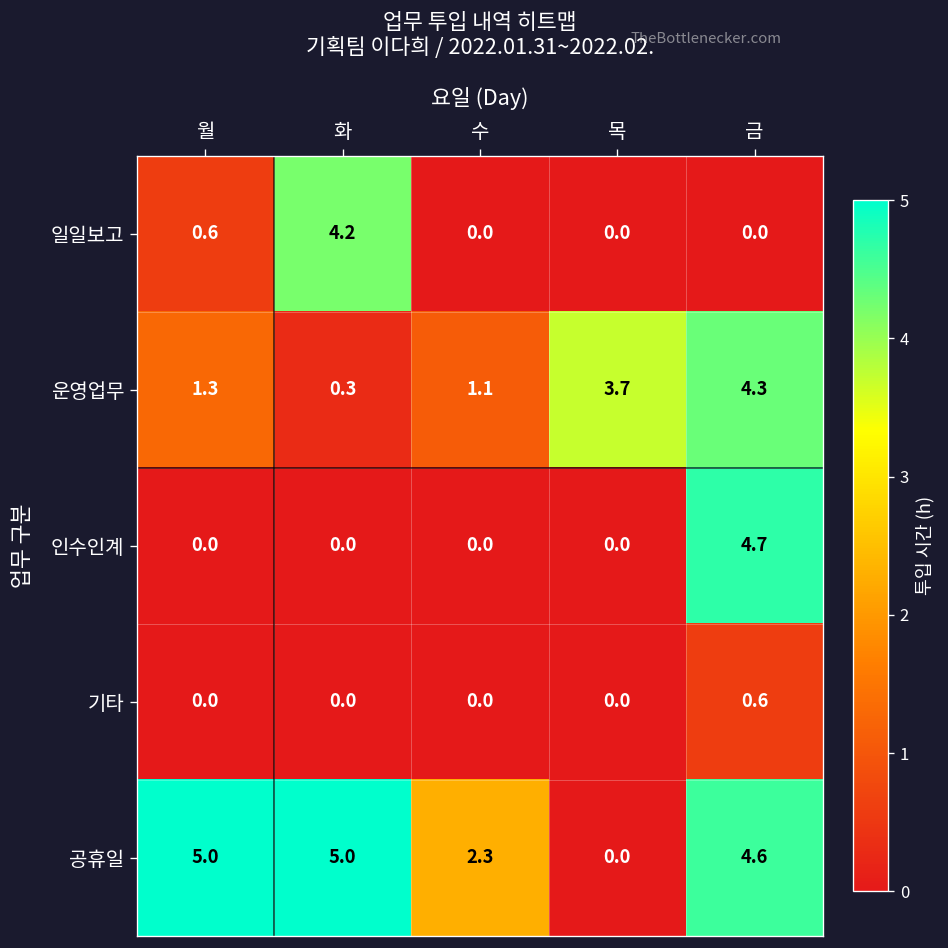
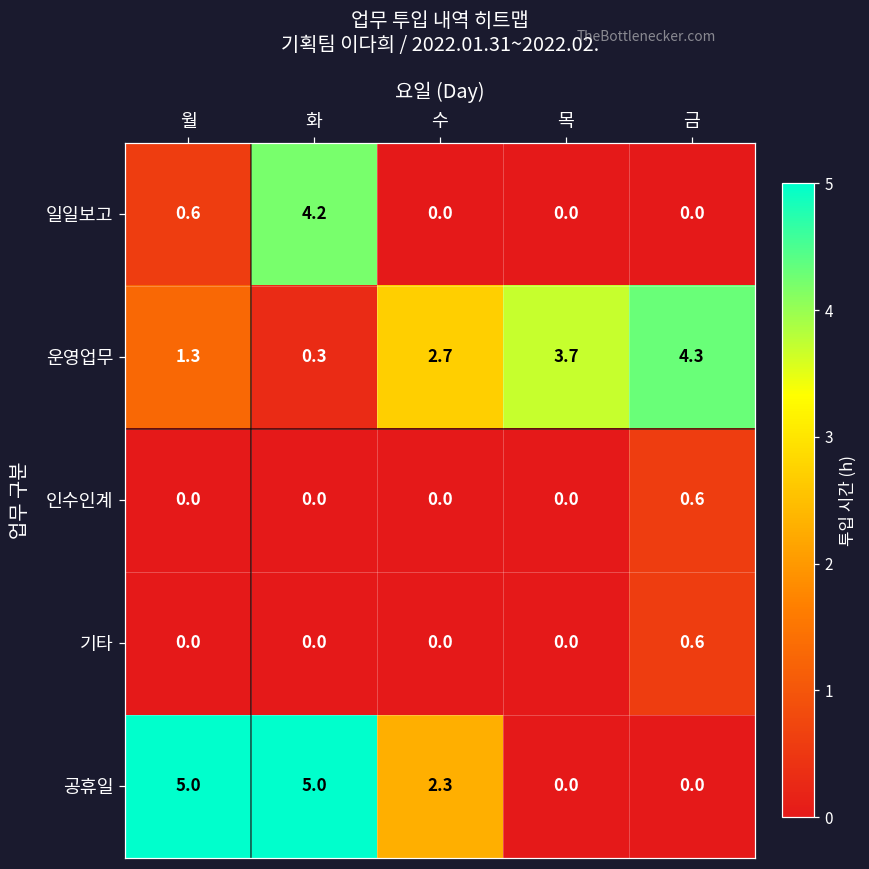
운영업무, 수: 1.1 -> 2.7
인수인계, 금: 4.7 -> 0.6
공휴일, 금: 4.6 -> 0.0
